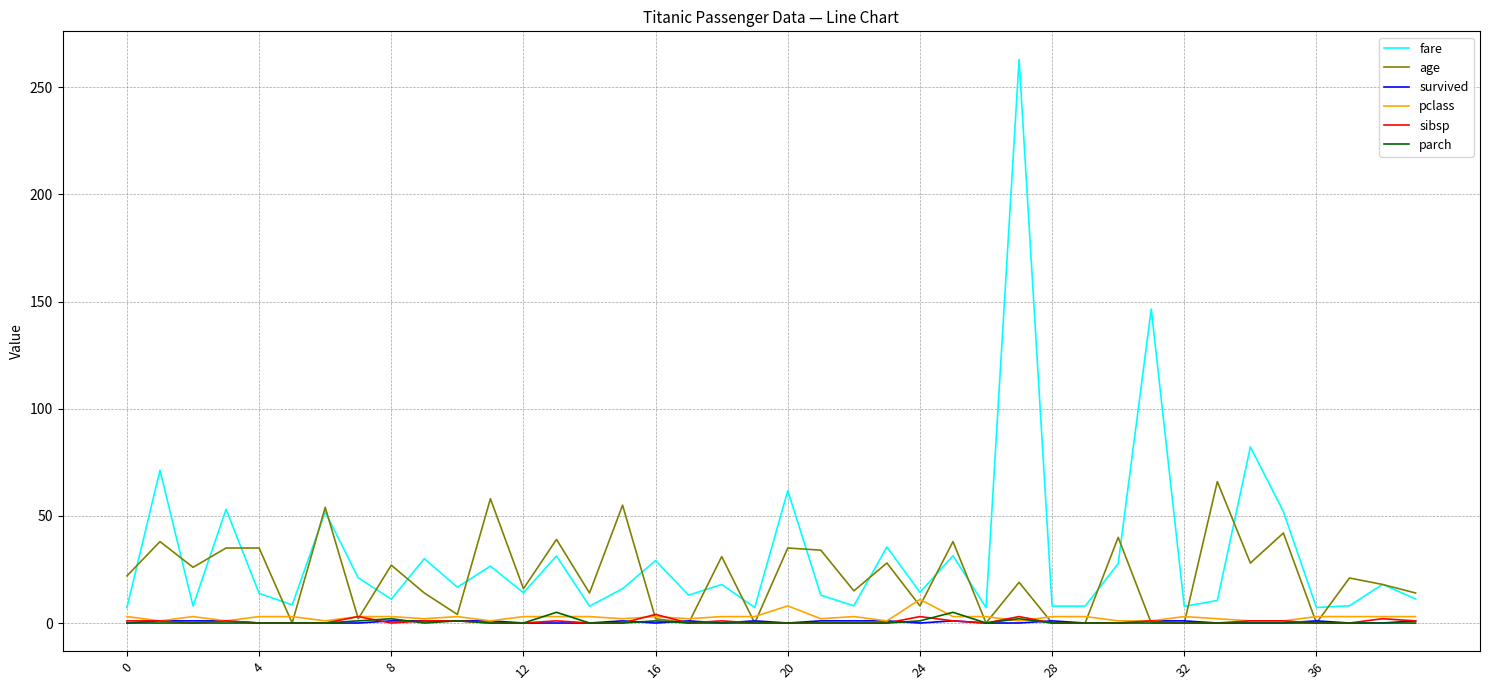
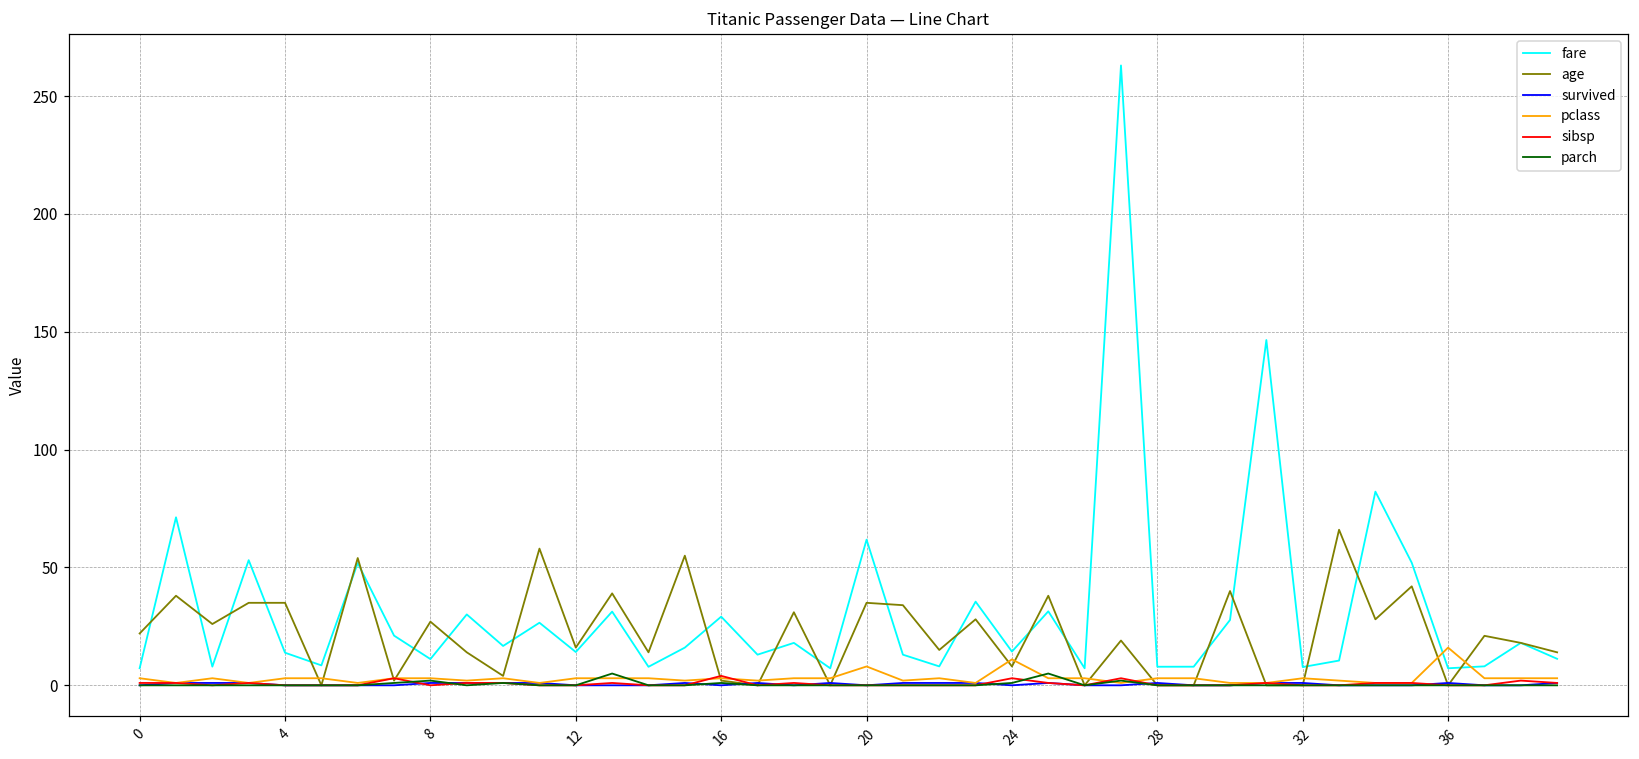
pclass, 36: 3 -> 16
